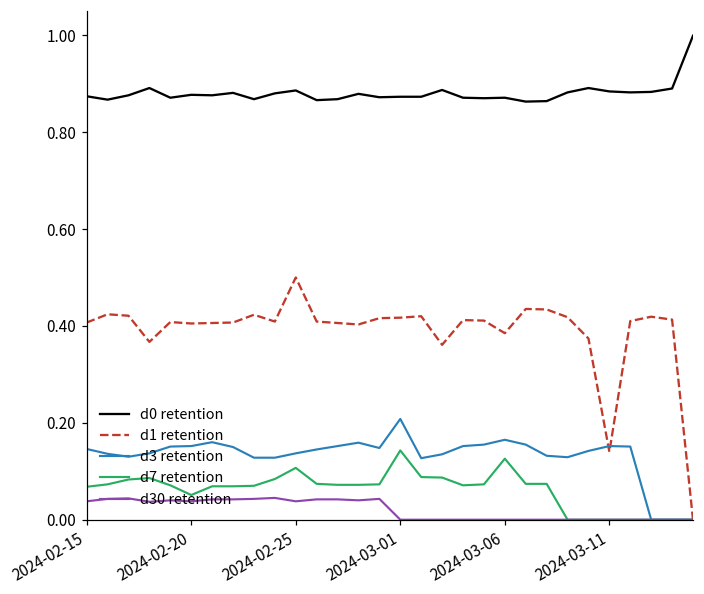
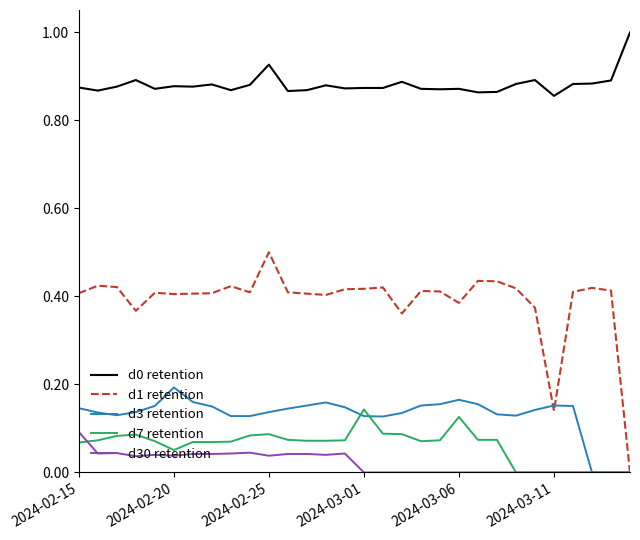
d30 retention, 2024-02-15: 0.04 -> 0.09
d3 retention, 2024-02-20: 0.15 -> 0.19
d0 retention, 2024-02-25: 0.89 -> 0.93
d7 retention, 2024-02-25: 0.11 -> 0.09
d3 retention, 2024-03-01: 0.21 -> 0.13
d0 retention, 2024-03-11: 0.88 -> 0.86
